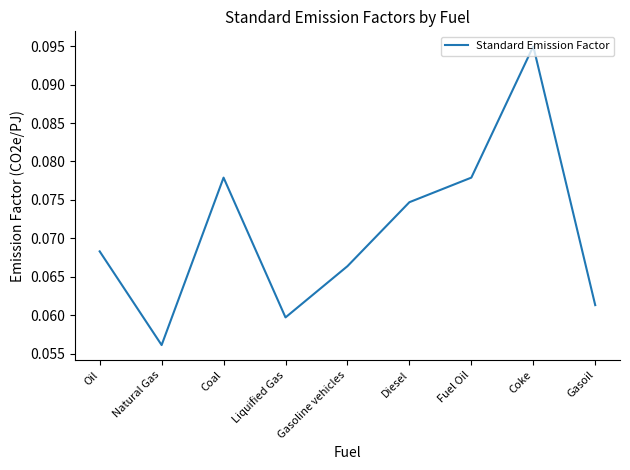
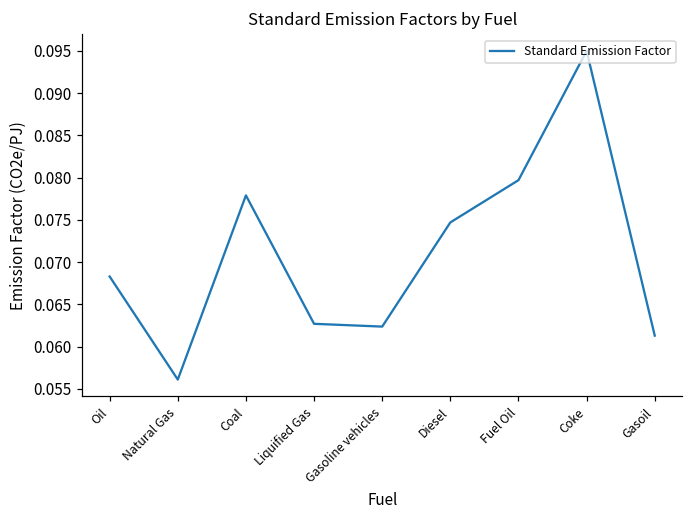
Liquified Gas: 0.060 -> 0.063
Gasoline vehicles: 0.066 -> 0.062
Fuel Oil: 0.078 -> 0.080
